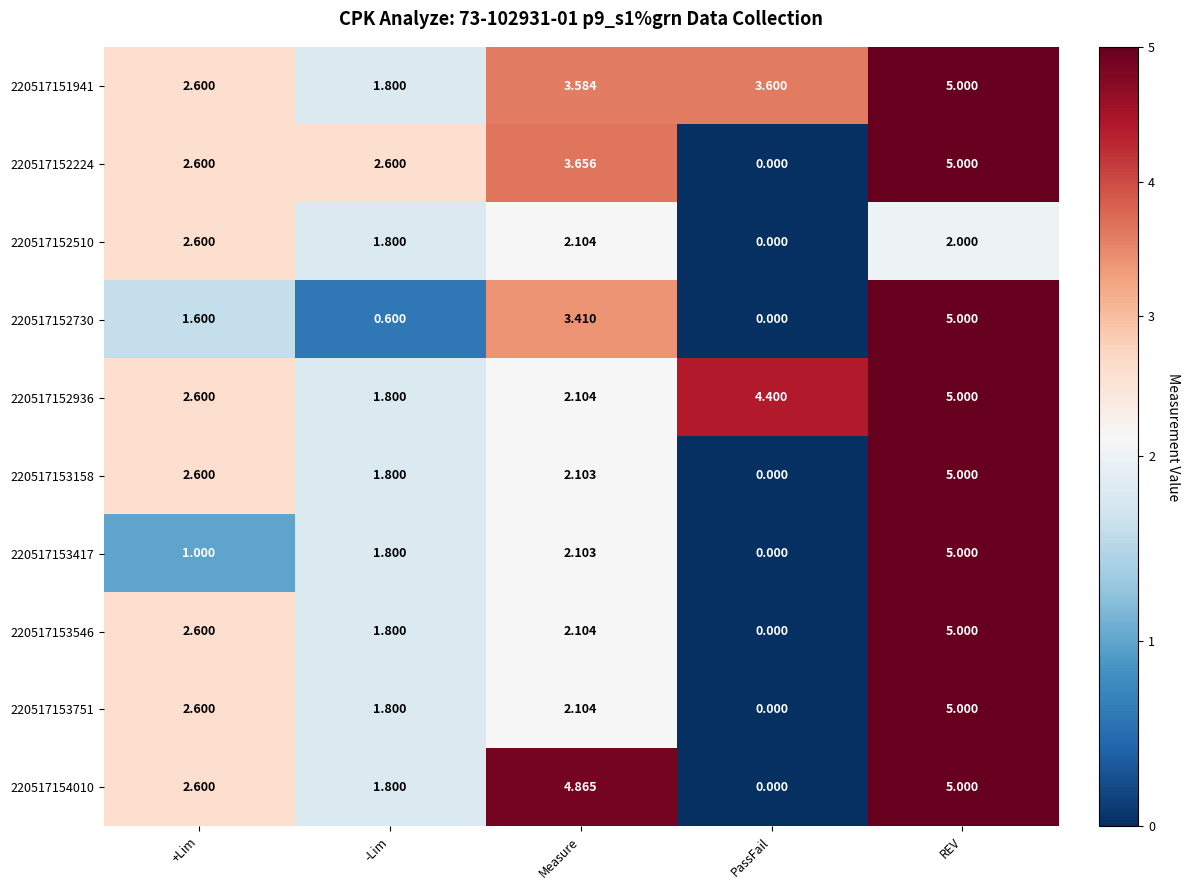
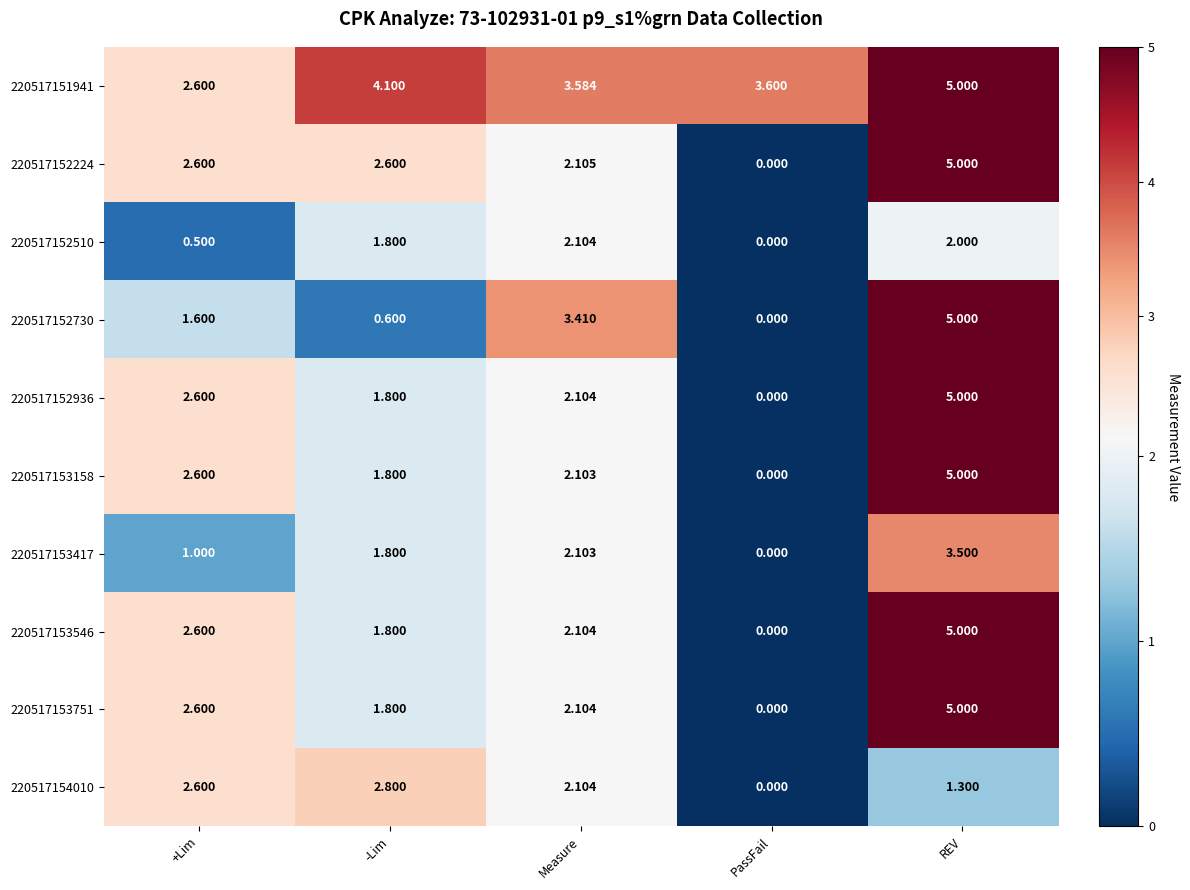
220517151941, -Lim: 1.800 -> 4.100
220517152224, Measure: 3.656 -> 2.105
220517152510, +Lim: 2.600 -> 0.500
220517152936, PassFail: 4.400 -> 0.000
220517153417, REV: 5.000 -> 3.500
220517154010, -Lim: 1.800 -> 2.800
220517154010, Measure: 4.865 -> 2.104
220517154010, REV: 5.000 -> 1.300
